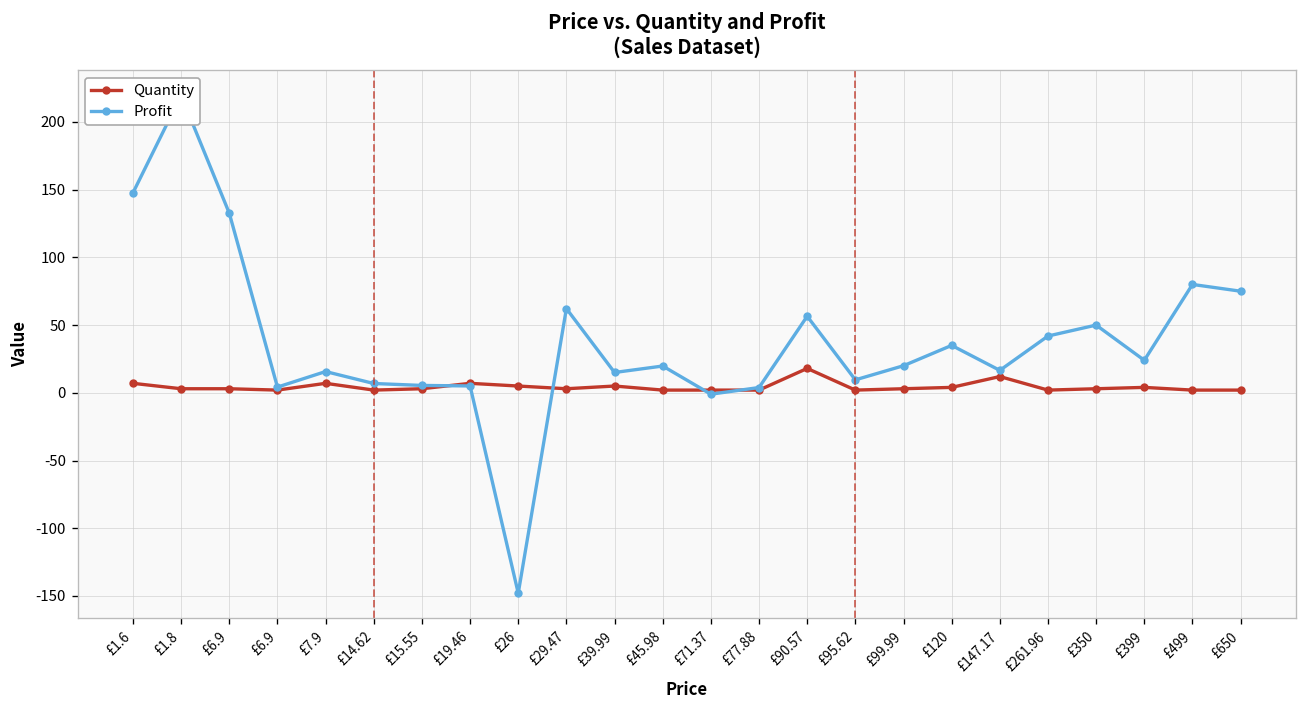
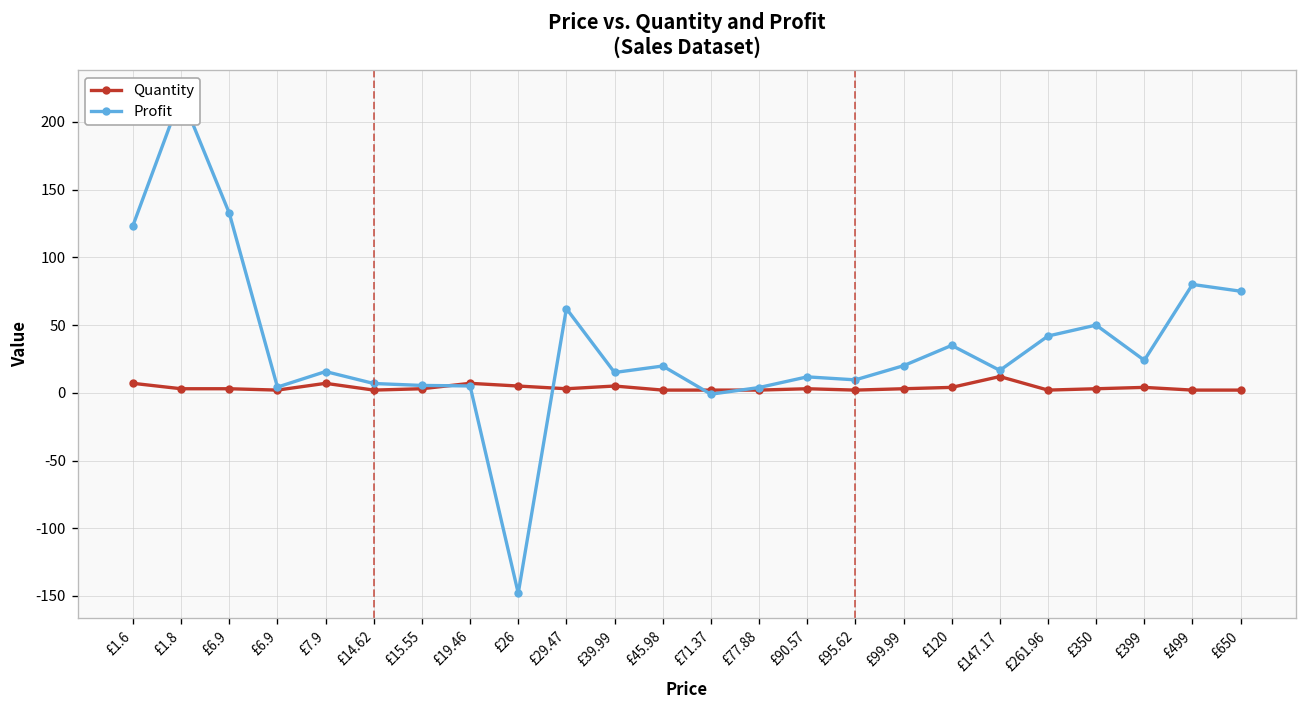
Profit, £1.6: 148 -> 123
Quantity, £90.57: 18 -> 3
Profit, £90.57: 57 -> 12
